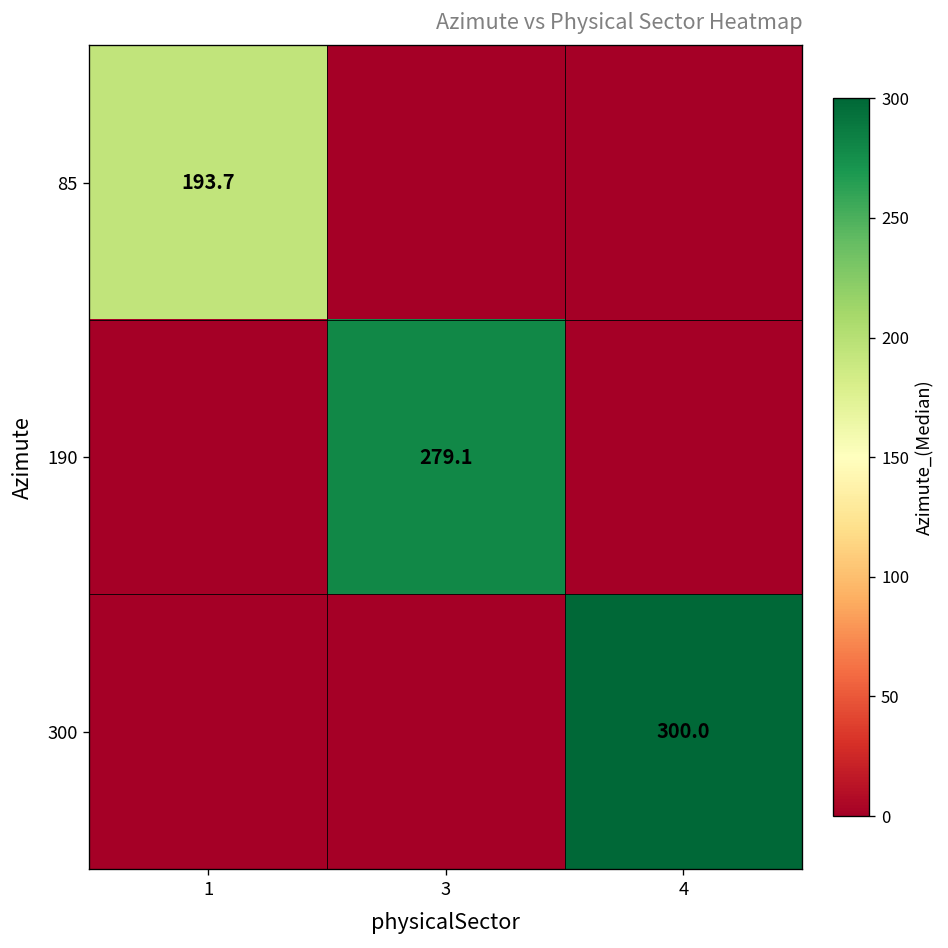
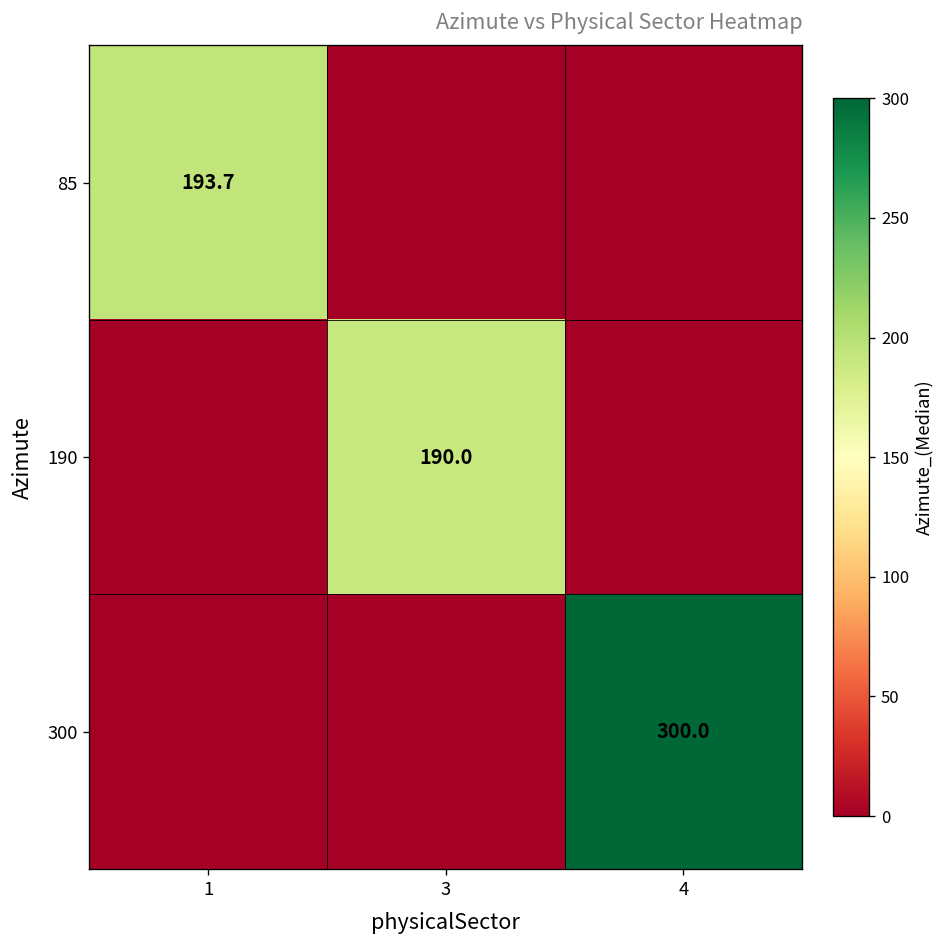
190, 3: 279.1 -> 190.0
